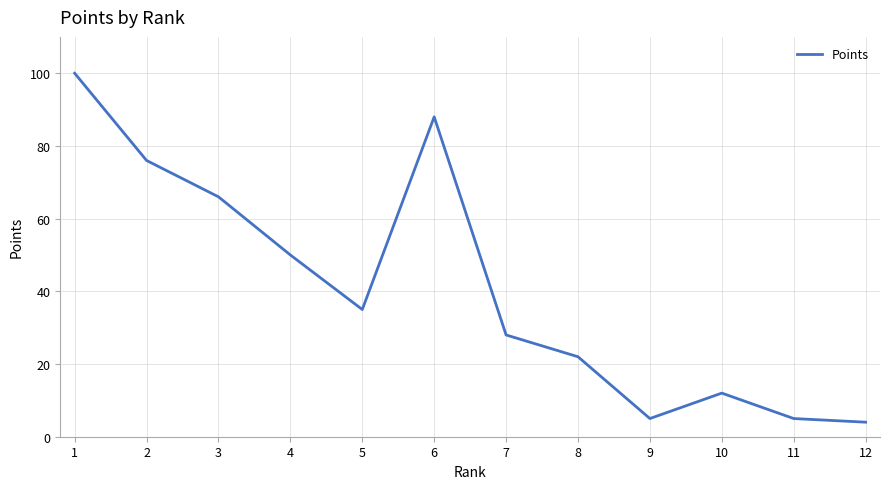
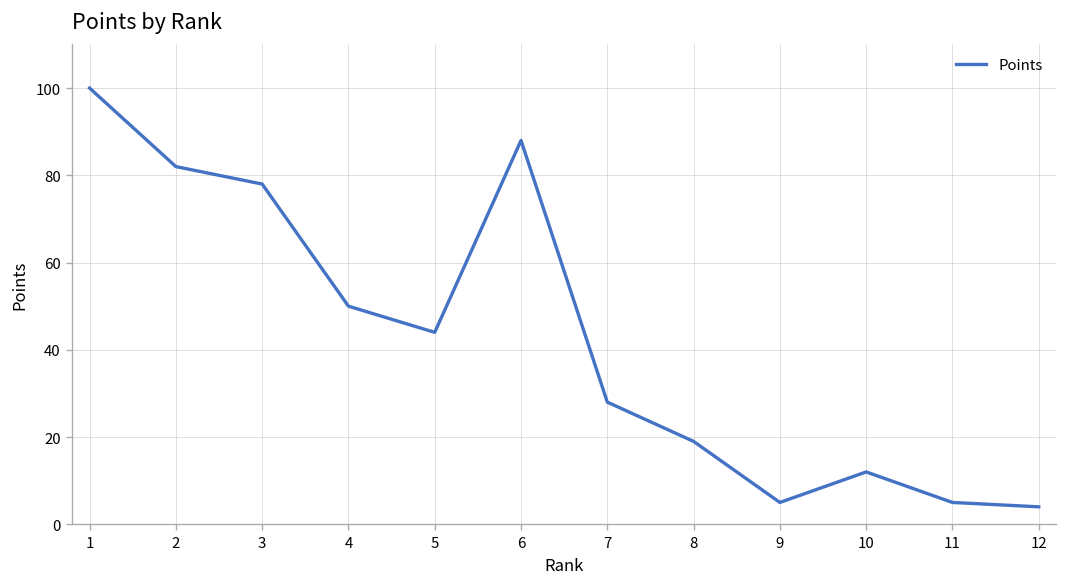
2: 76 -> 82
3: 66 -> 78
5: 35 -> 44
8: 22 -> 19
